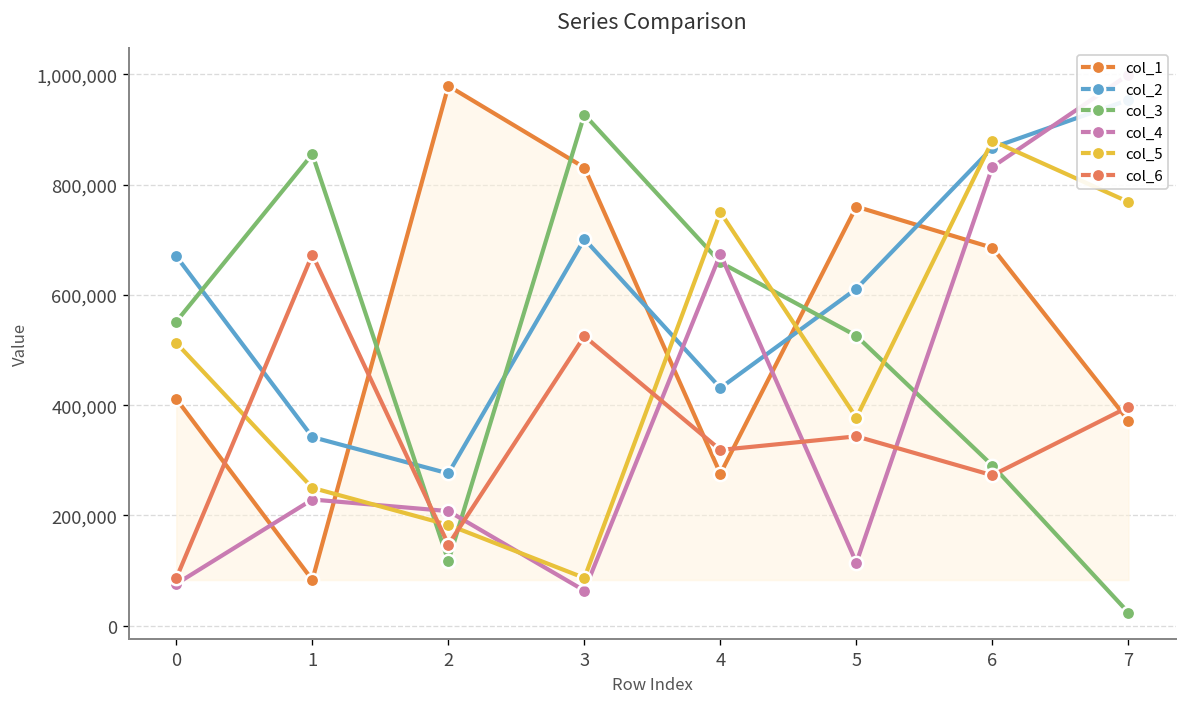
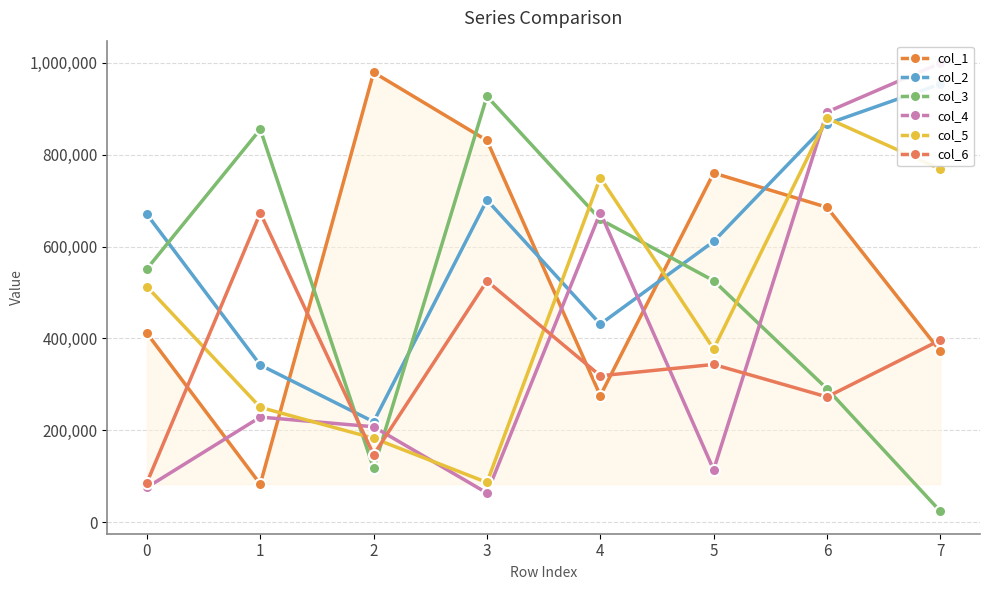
col_2, 2: 280,000 -> 220,000
col_4, 6: 830,000 -> 890,000
